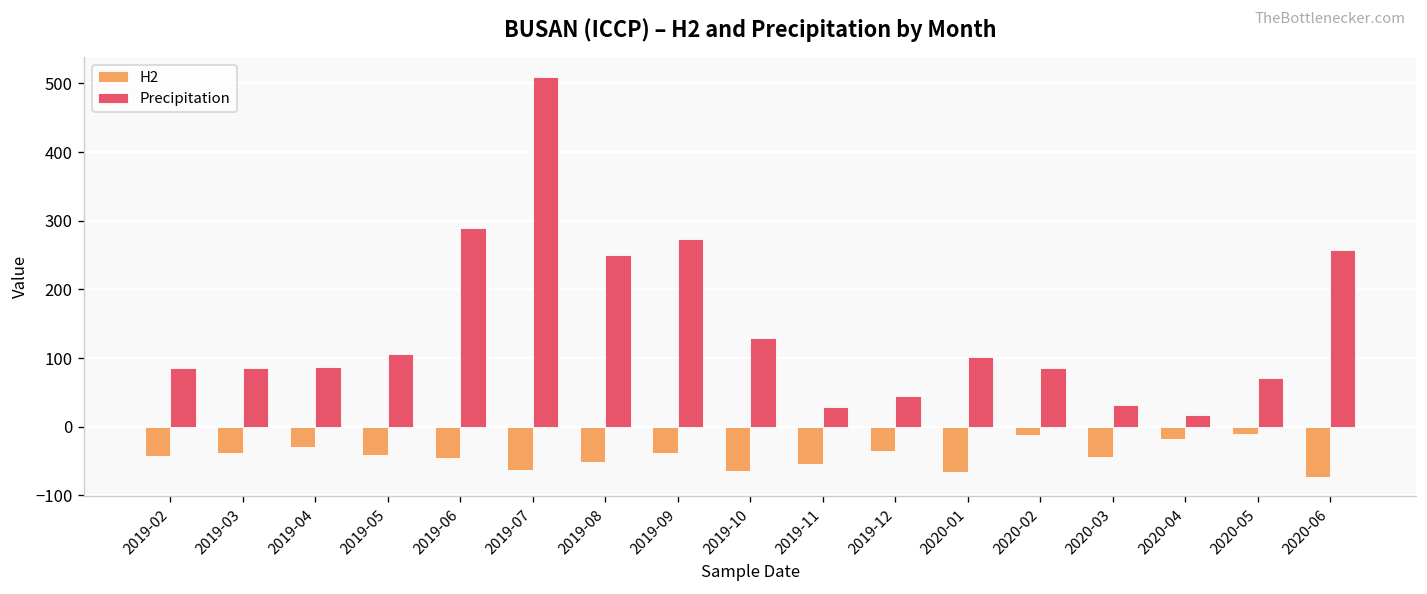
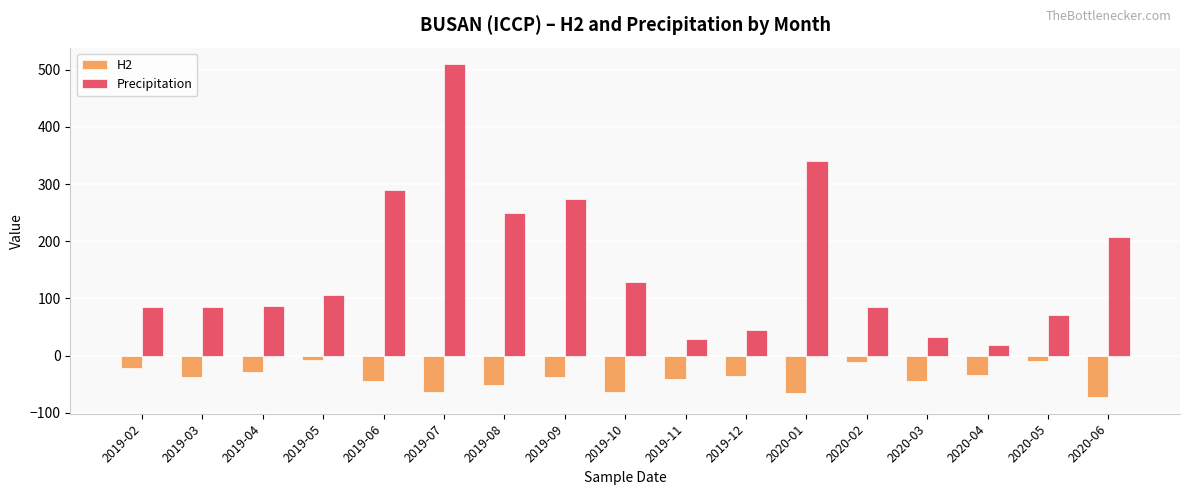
H2, 2019-02: -40 -> -20
H2, 2019-05: -40 -> -10
H2, 2019-11: -50 -> -40
Precipitation, 2020-01: 100 -> 340
H2, 2020-04: -20 -> -30
Precipitation, 2020-06: 260 -> 210
